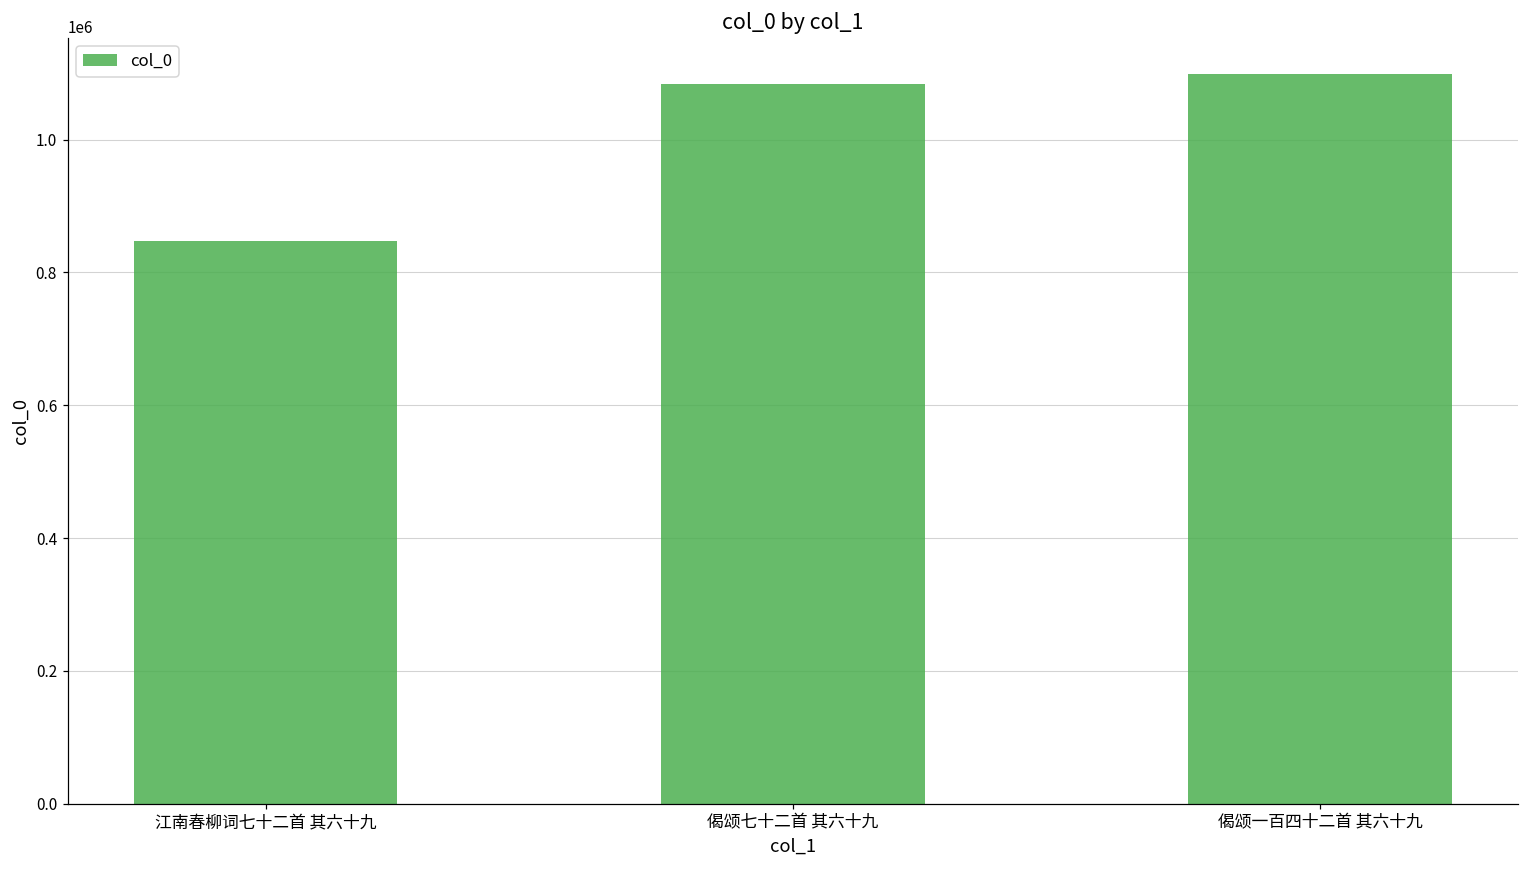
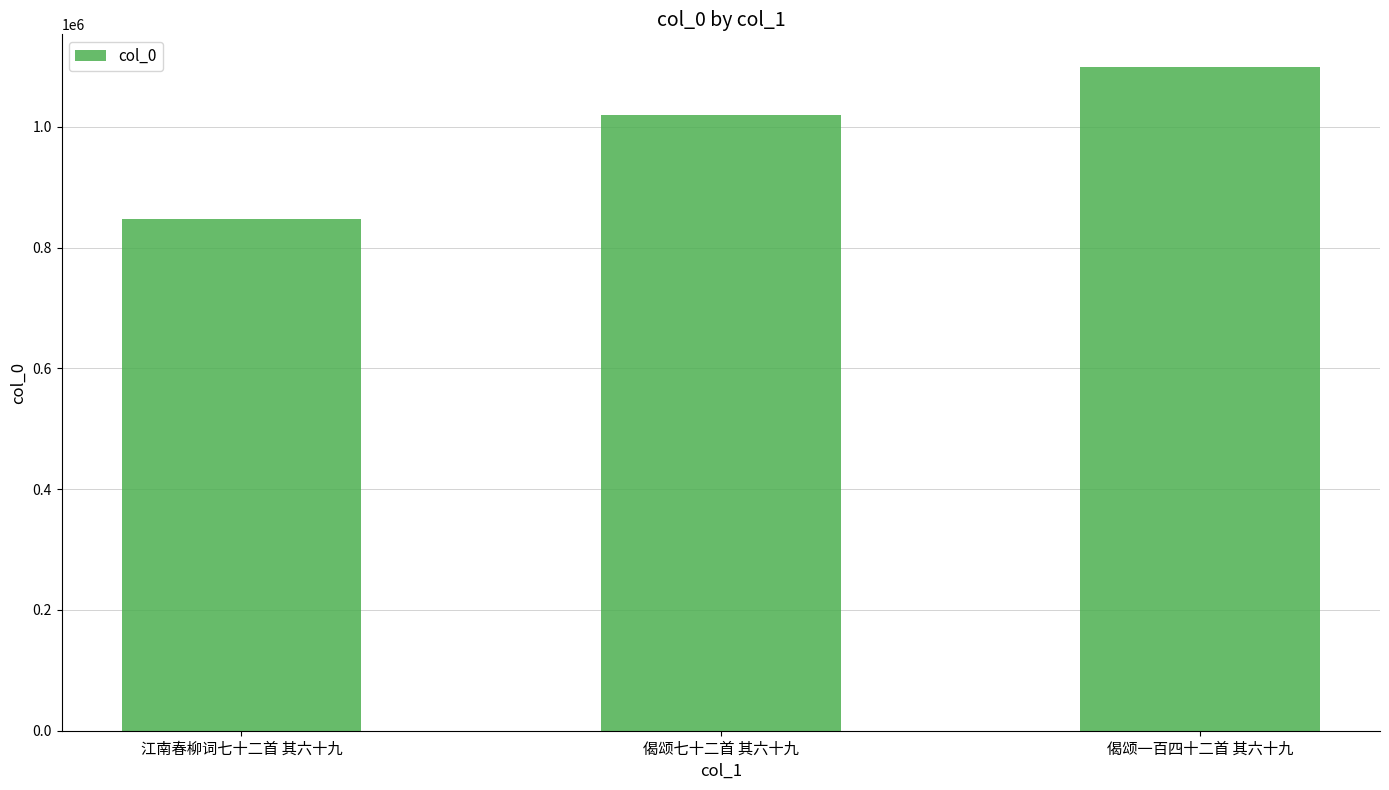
偈颂七十二首 其六十九: 1080000 -> 1020000
